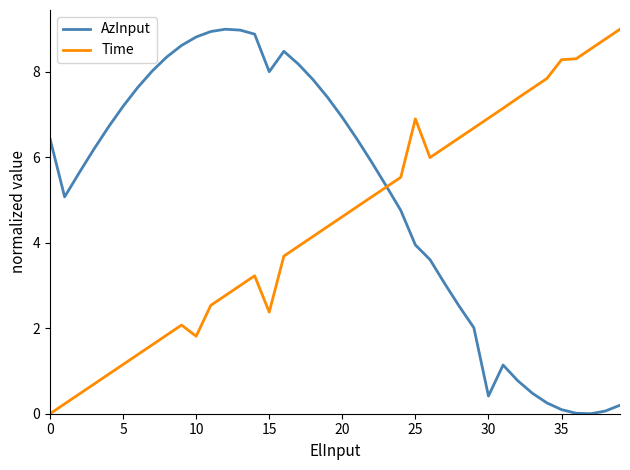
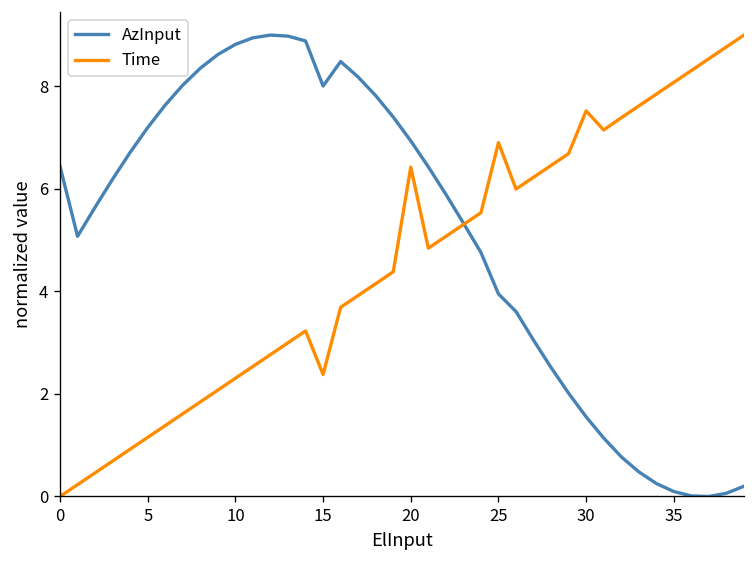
Time, 10: 1.8 -> 2.3
Time, 20: 4.6 -> 6.4
AzInput, 30: 0.4 -> 1.6
Time, 30: 6.9 -> 7.5
Time, 35: 8.3 -> 8.1
